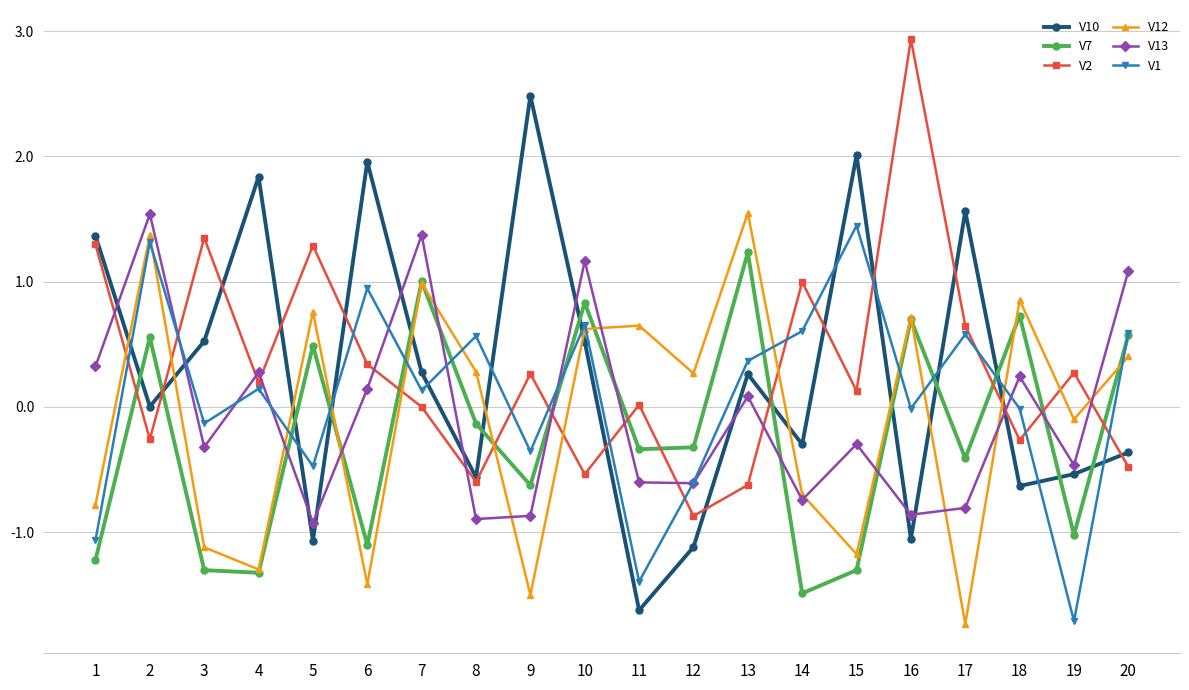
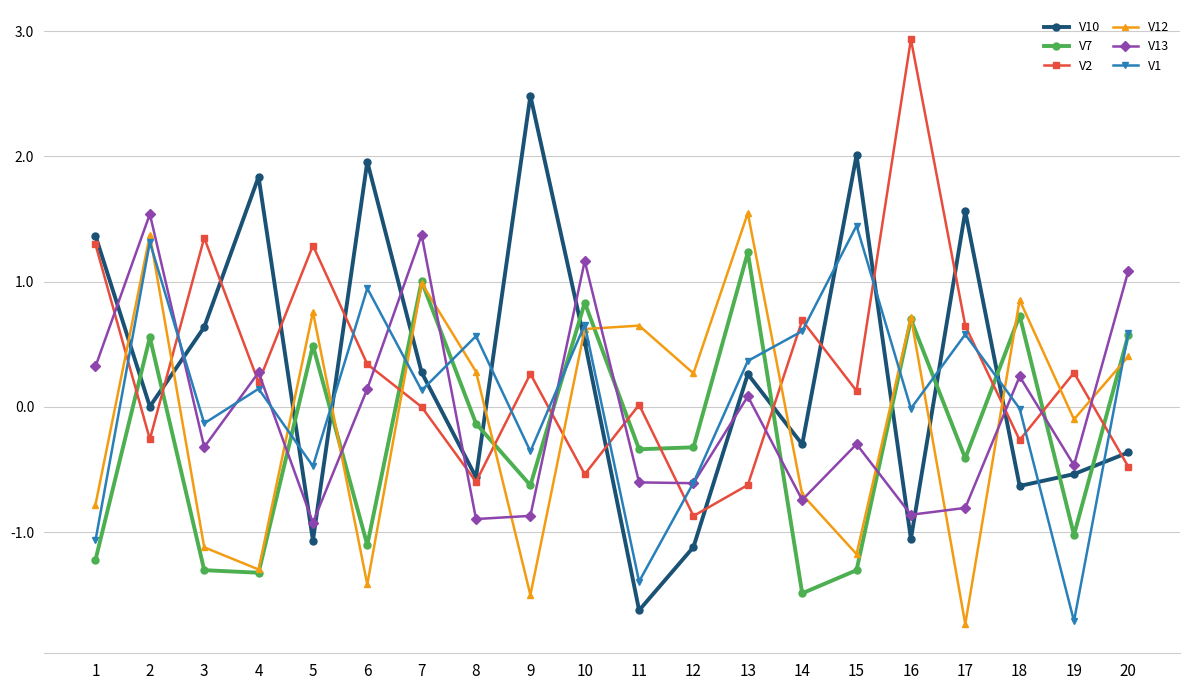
V10, 3: 0.52 -> 0.64
V2, 14: 1.00 -> 0.69
